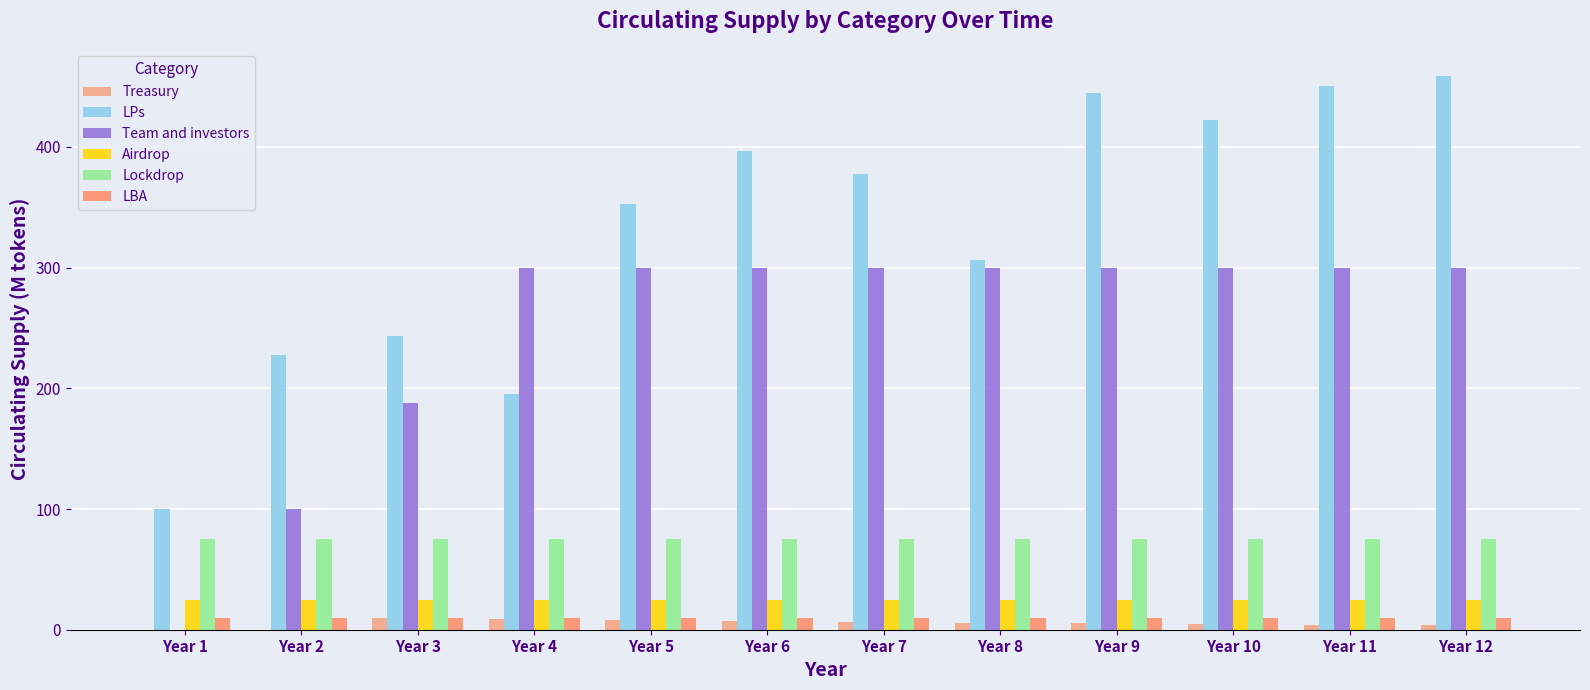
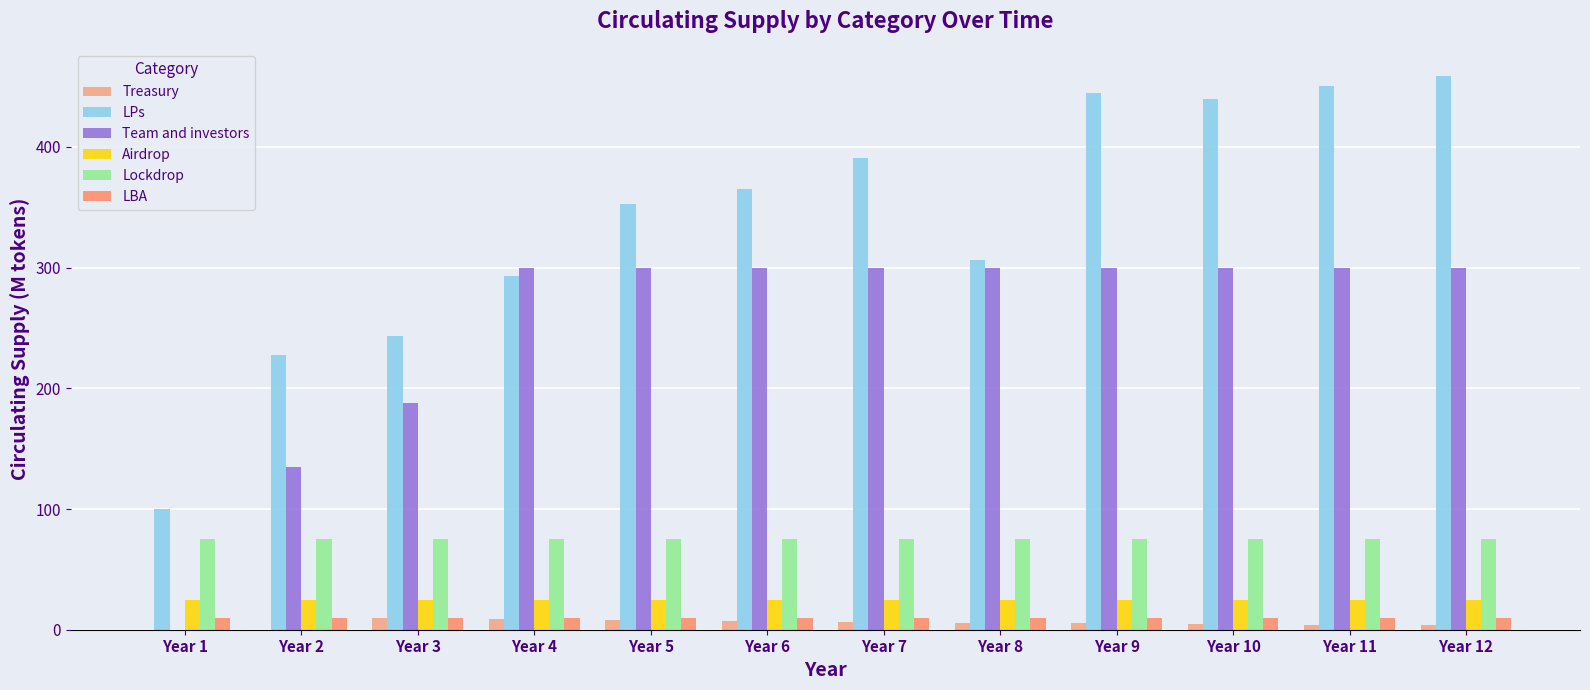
Team and investors, Year 2: 100 -> 135
LPs, Year 4: 196 -> 293
LPs, Year 6: 397 -> 365
LPs, Year 7: 377 -> 391
LPs, Year 10: 422 -> 440
